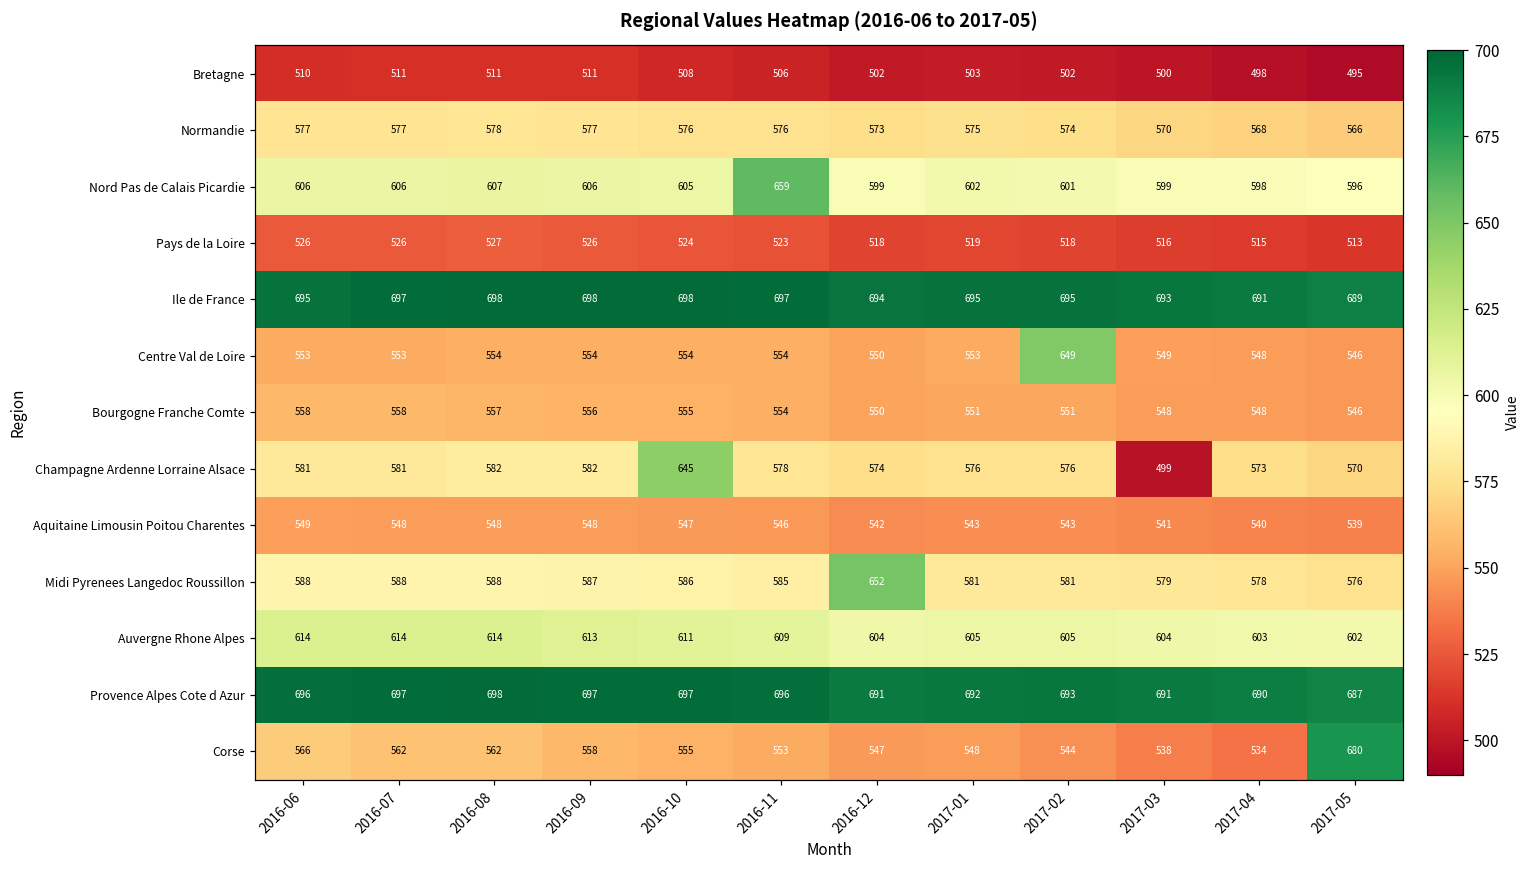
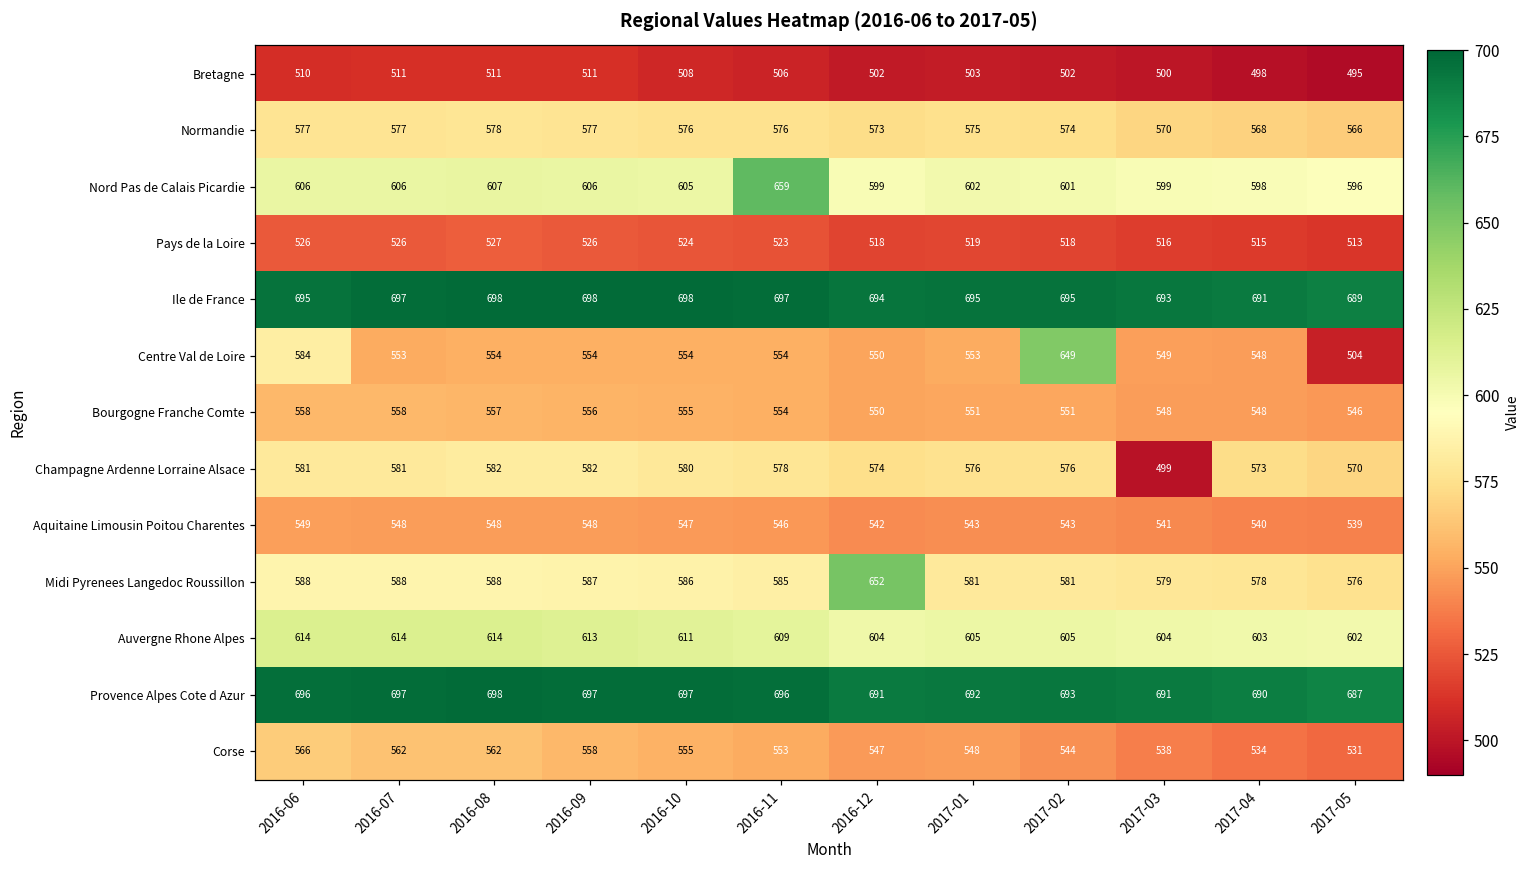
Centre Val de Loire, 2016-06: 553 -> 584
Centre Val de Loire, 2017-05: 546 -> 504
Champagne Ardenne Lorraine Alsace, 2016-10: 645 -> 580
Corse, 2017-05: 680 -> 531
